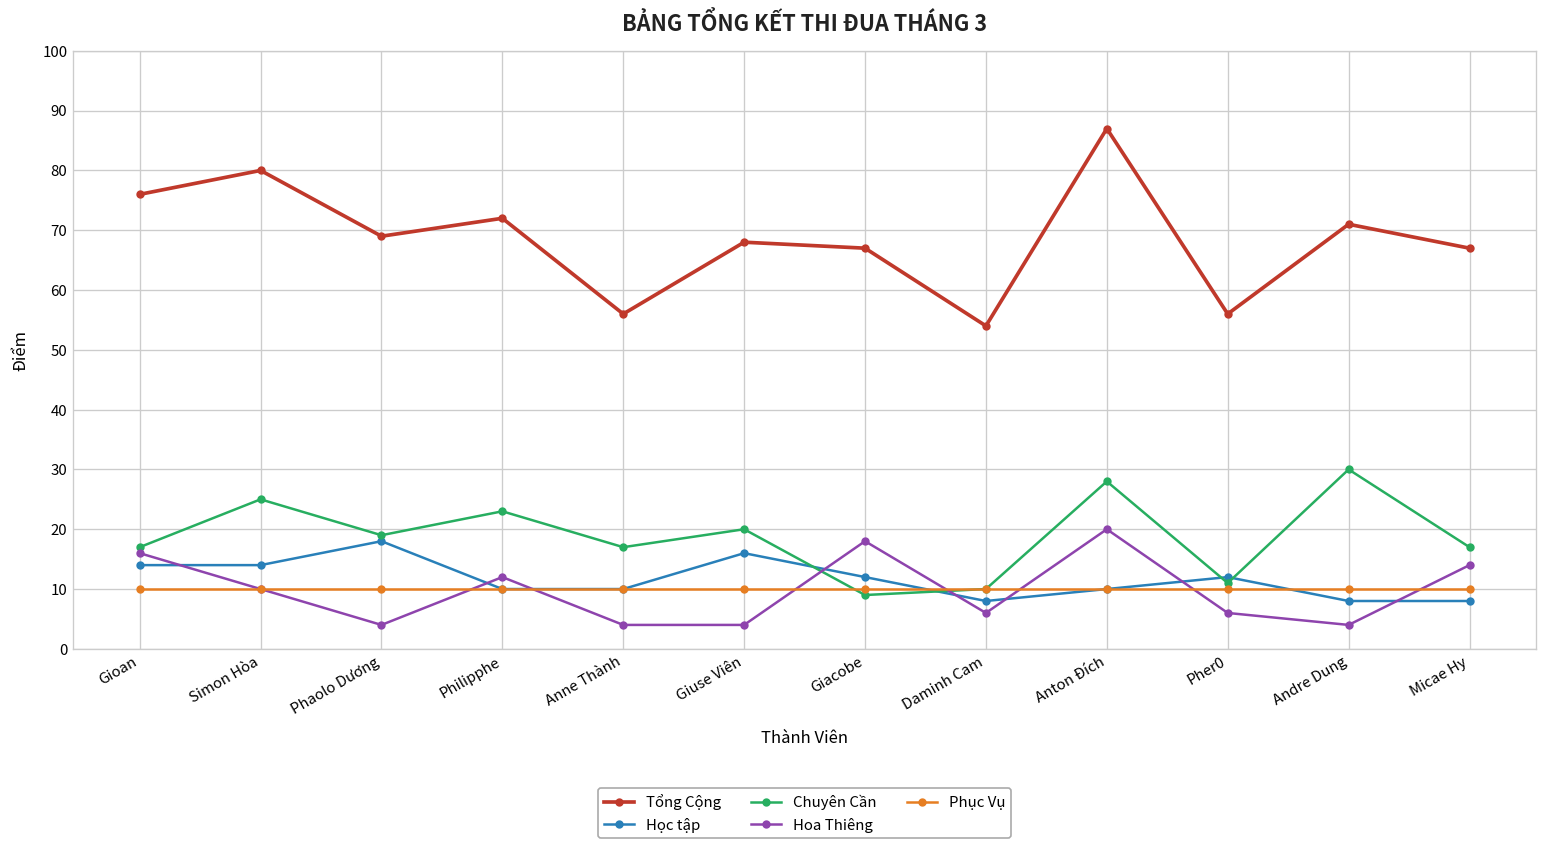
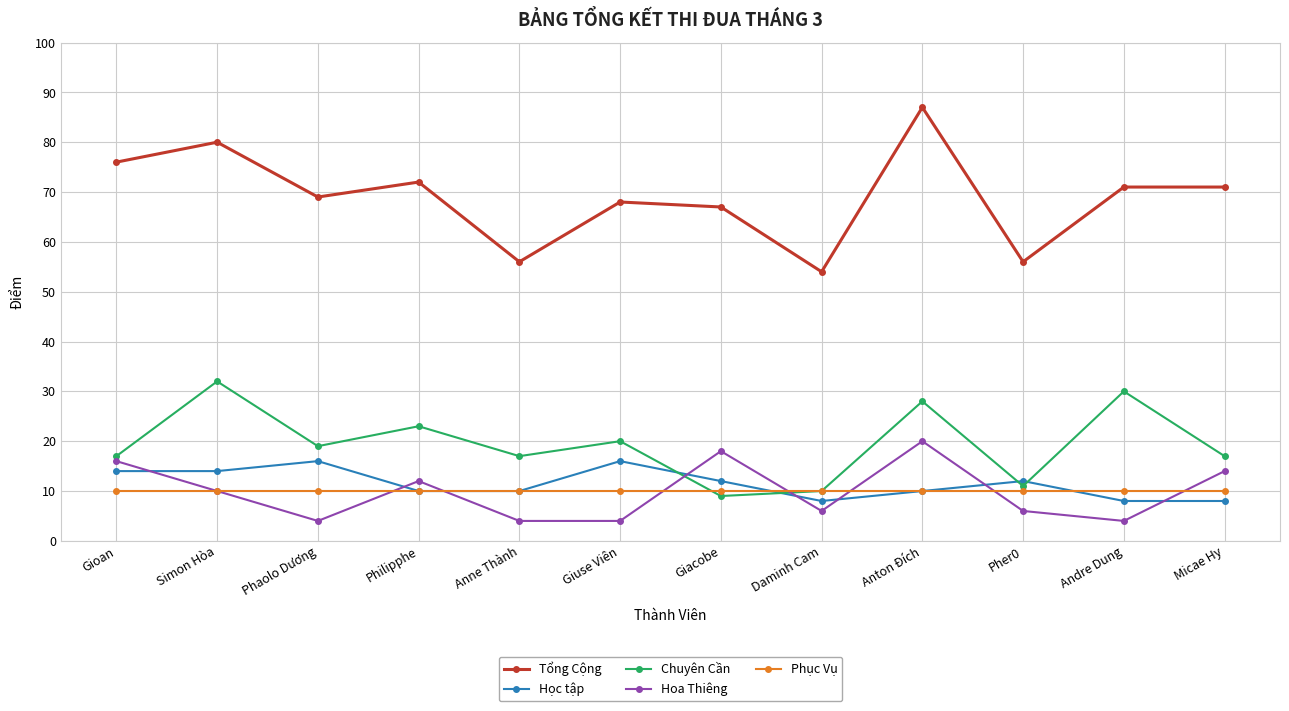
Chuyên Cần, Simon Hòa: 25 -> 32
Học tập, Phaolo Dương: 18 -> 16
Tổng Cộng, Micae Hy: 67 -> 71
